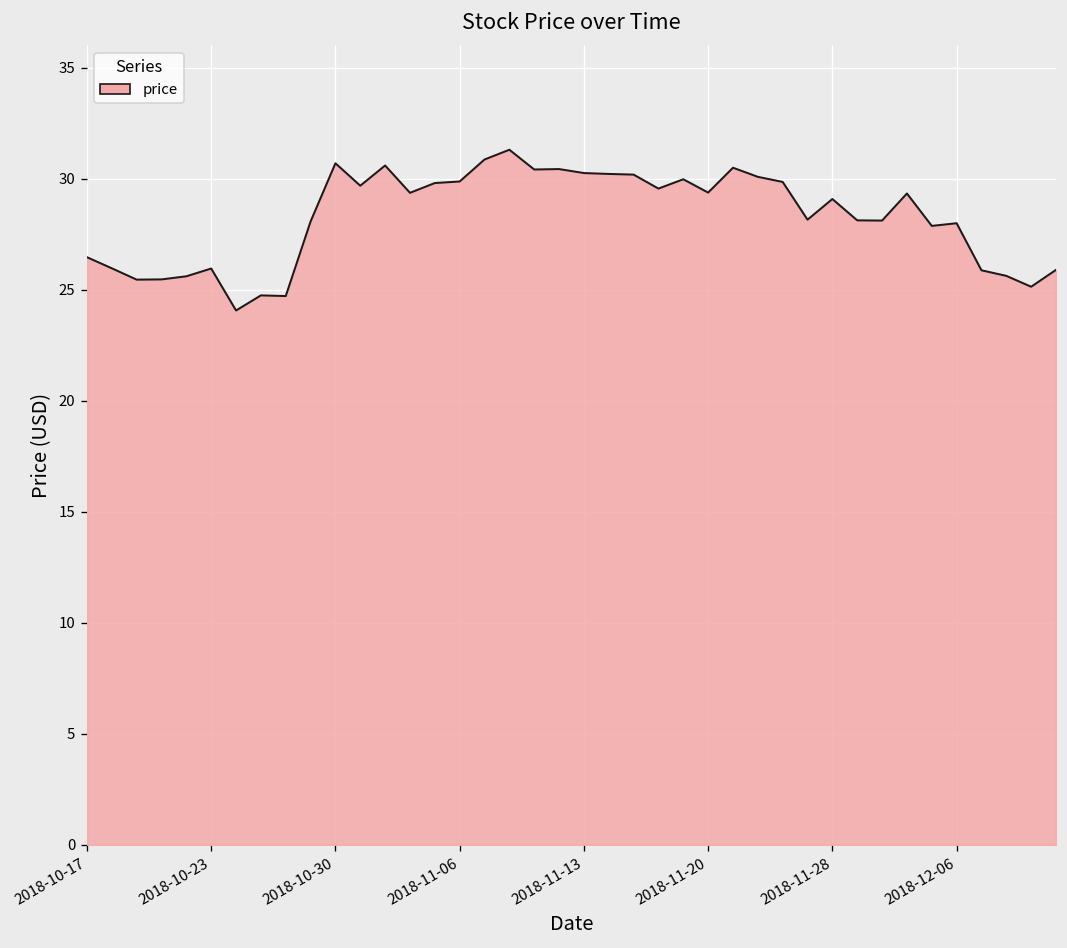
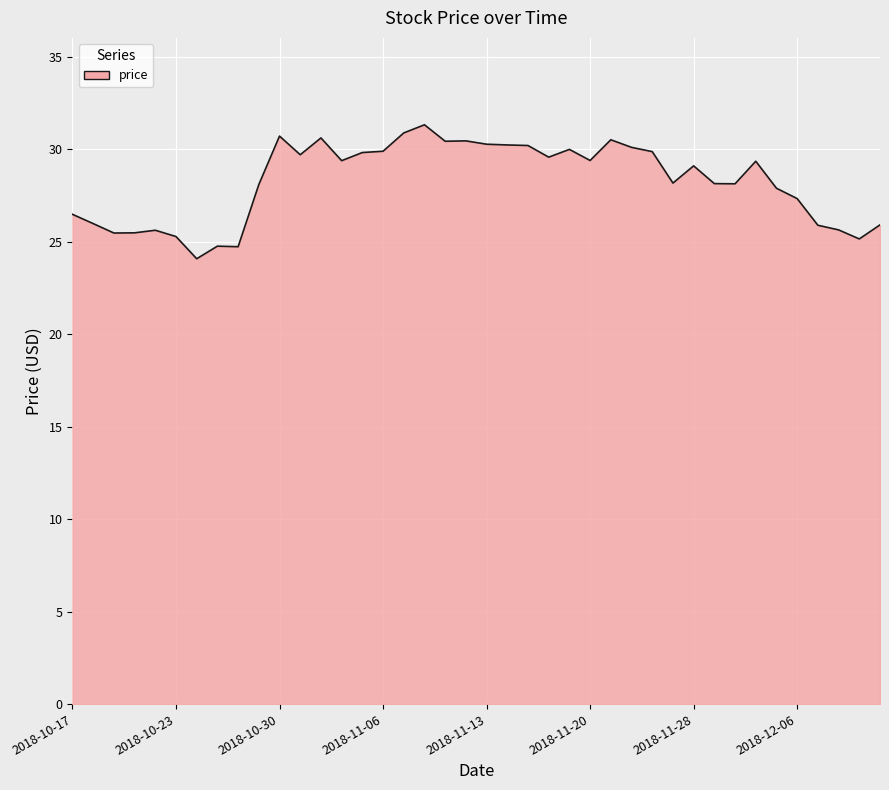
2018-10-23: 26.0 -> 25.3
2018-12-06: 28.0 -> 27.3
